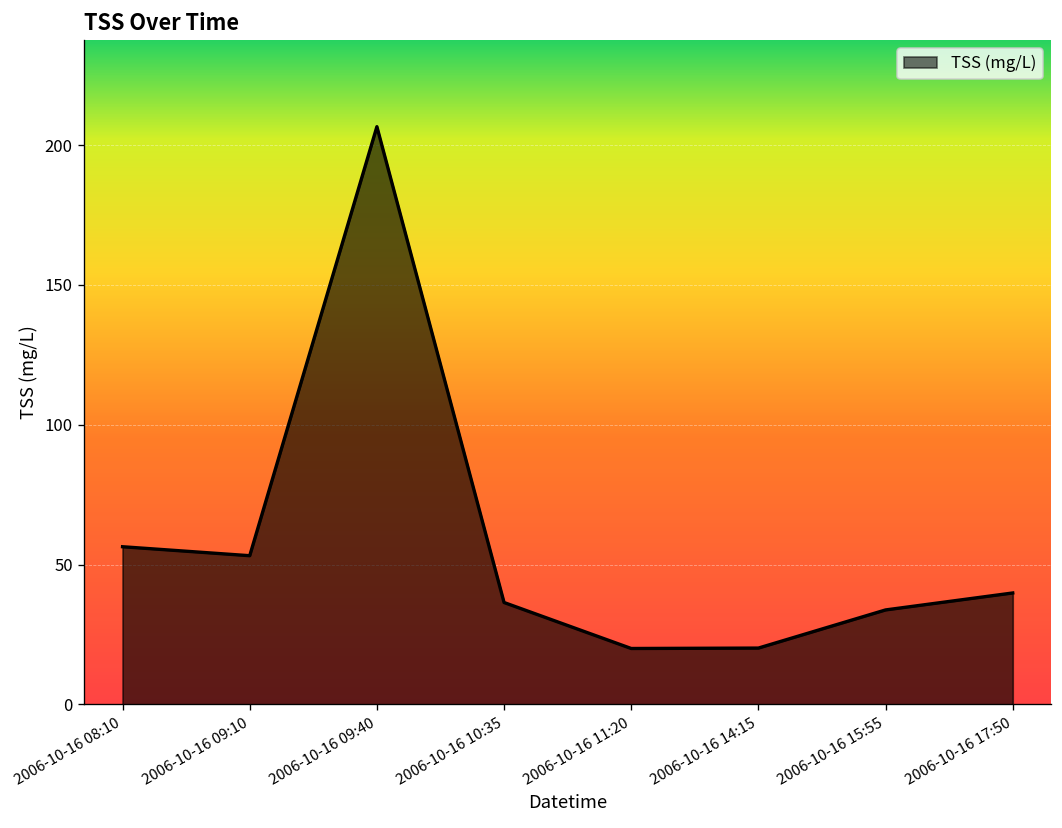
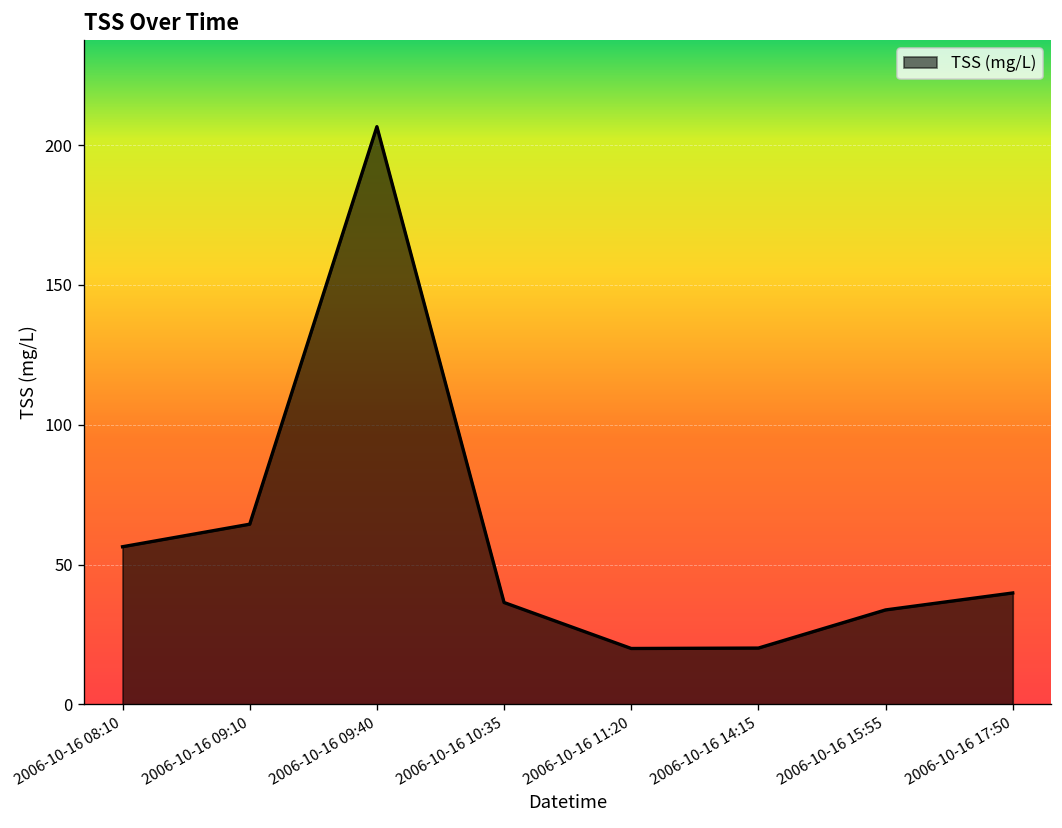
2006-10-16 09:10: 53 -> 64
